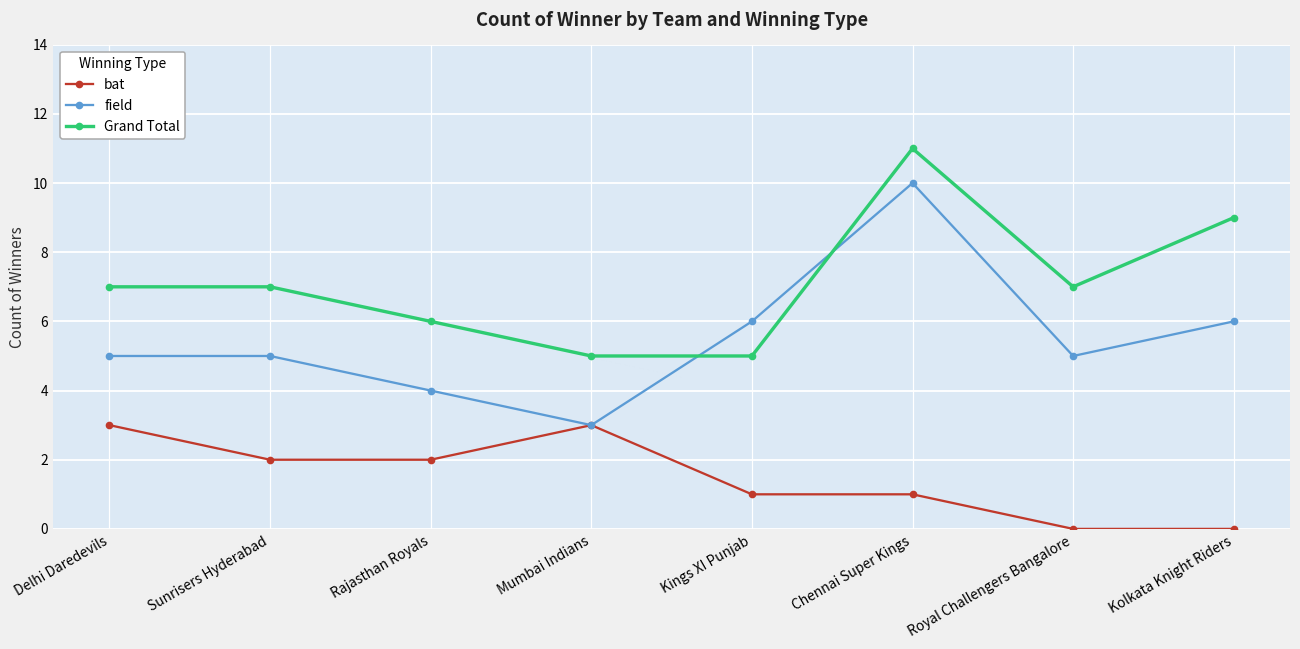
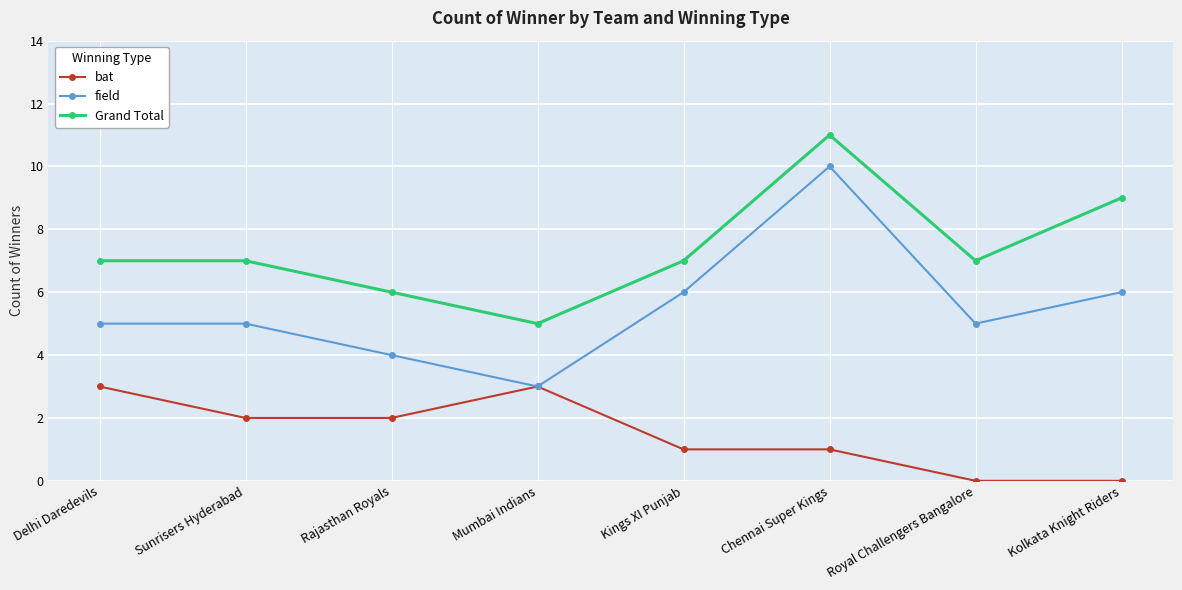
Grand Total, Kings XI Punjab: 5 -> 7
